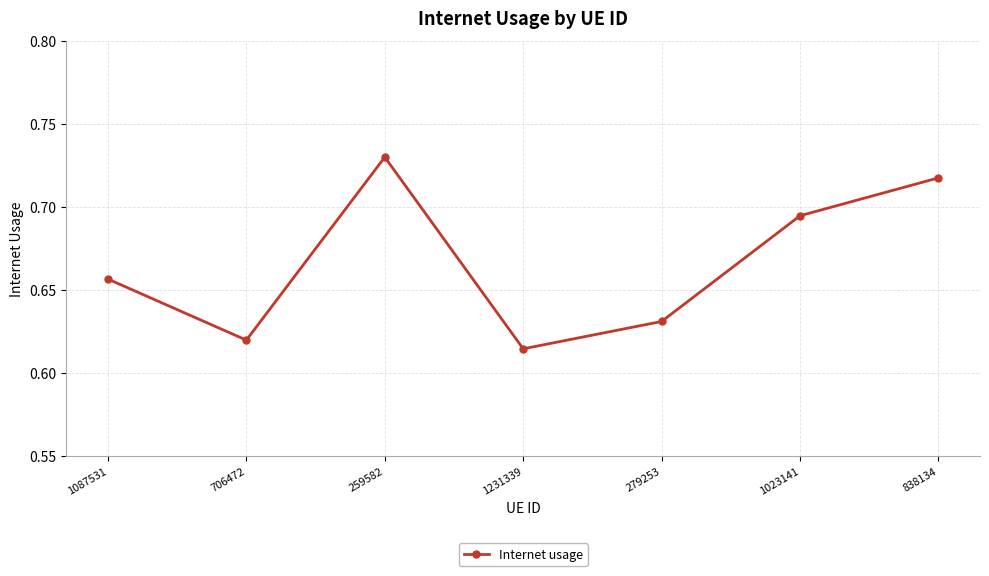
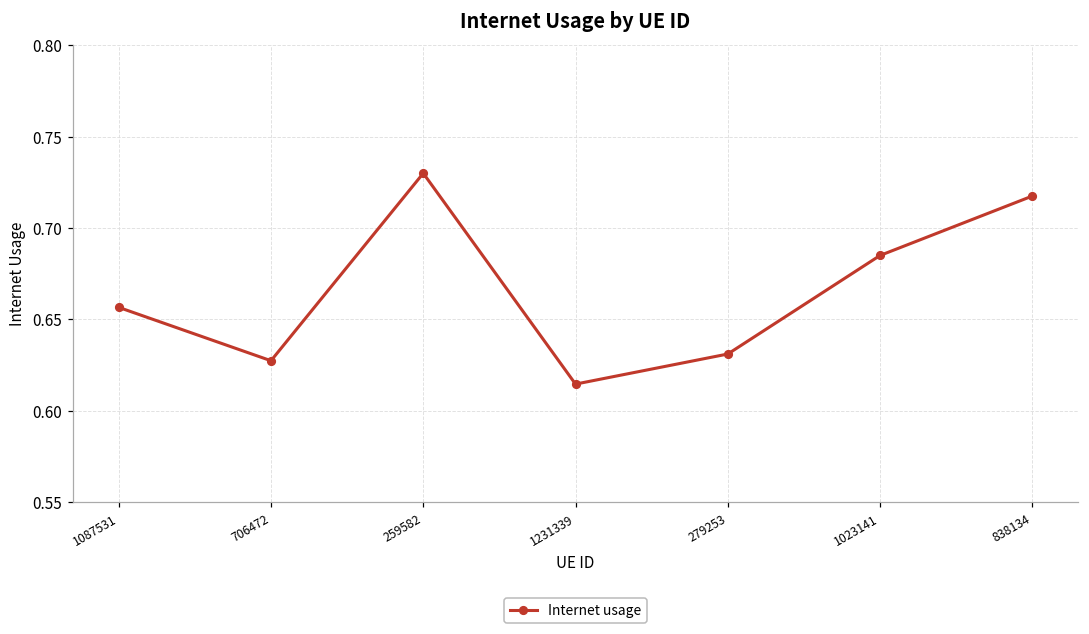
706472: 0.620 -> 0.627
1023141: 0.695 -> 0.685
